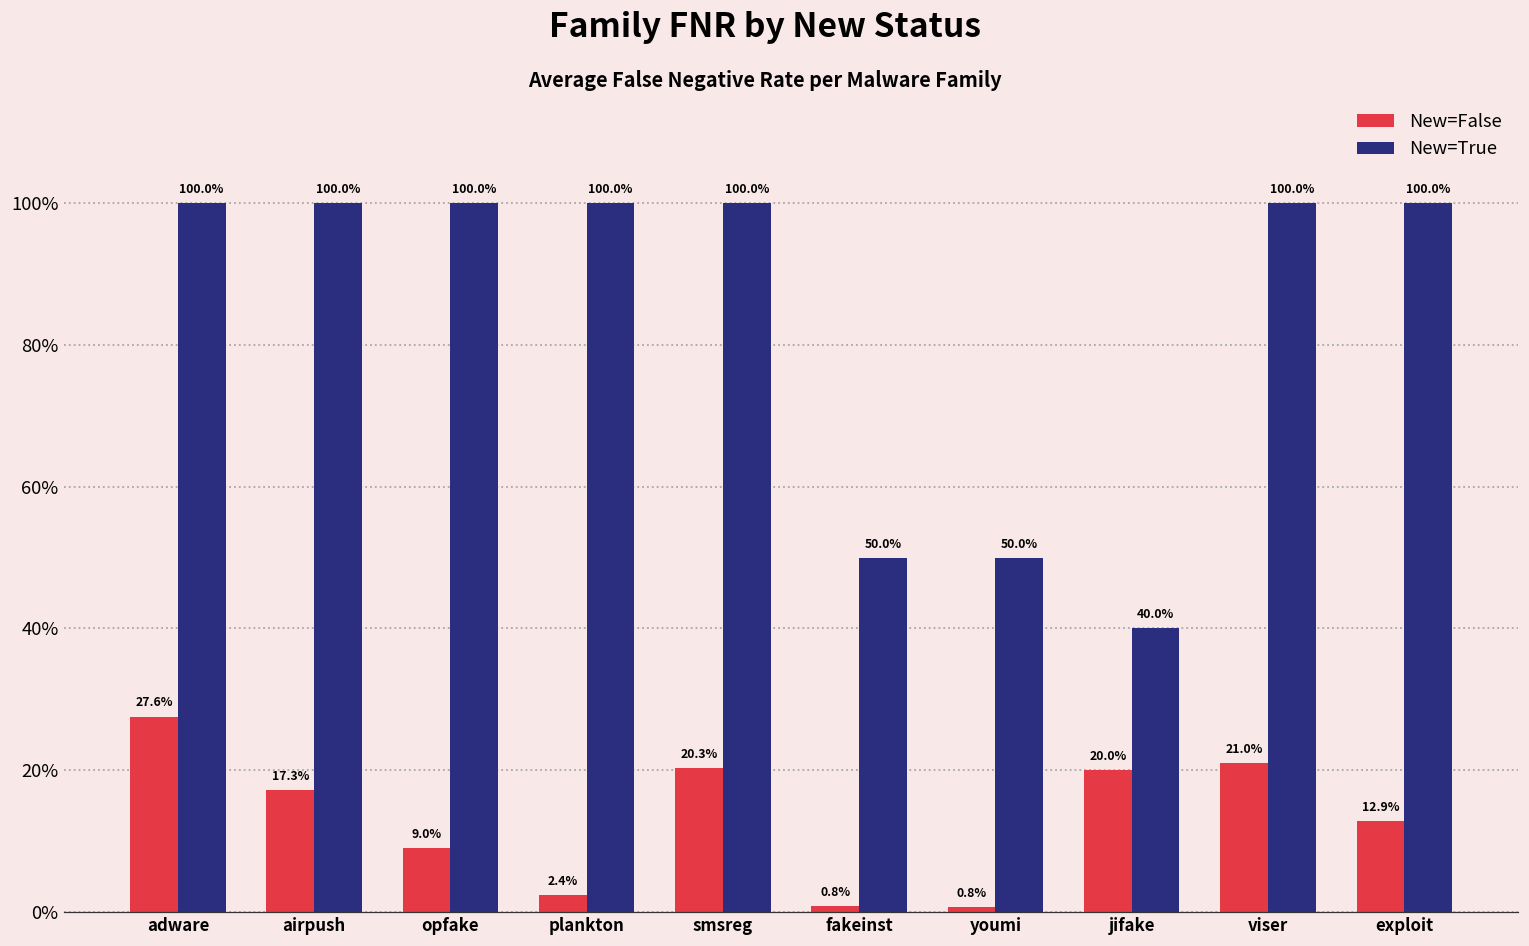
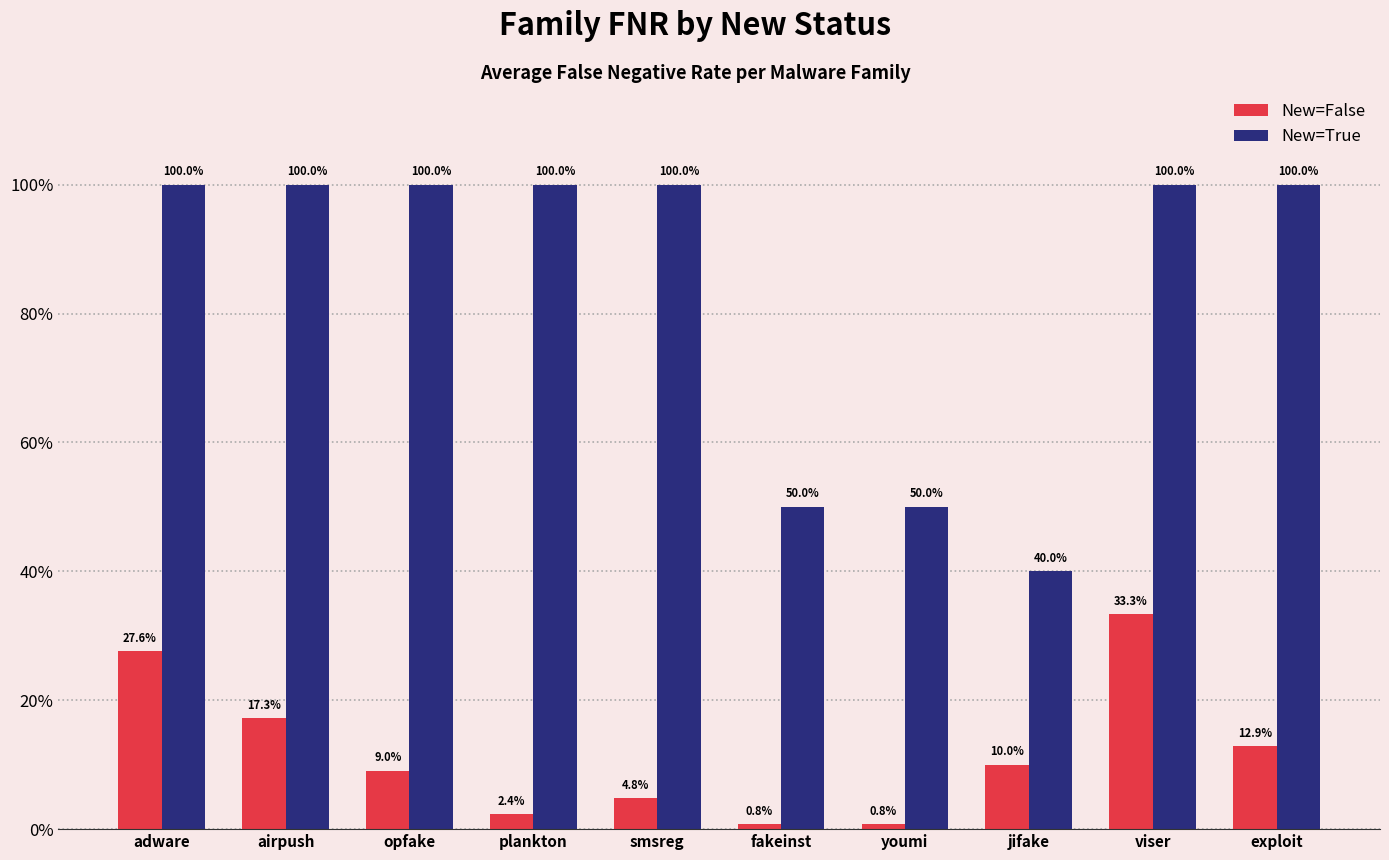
New=False, smsreg: 20.3% -> 4.8%
New=False, jifake: 20.0% -> 10.0%
New=False, viser: 21.0% -> 33.3%
